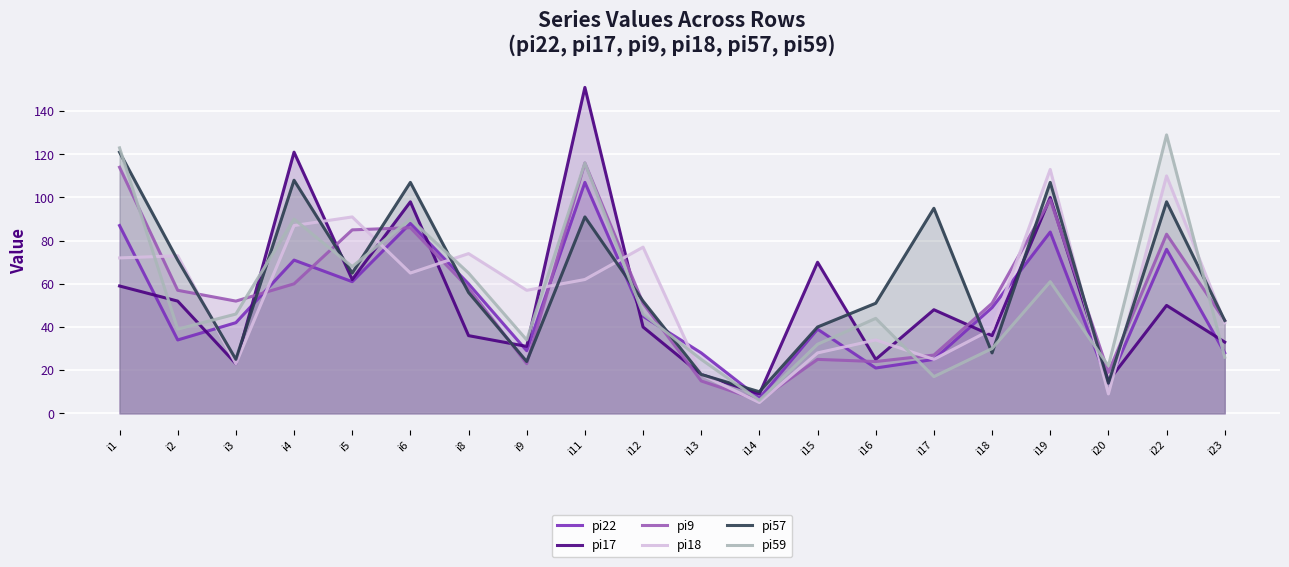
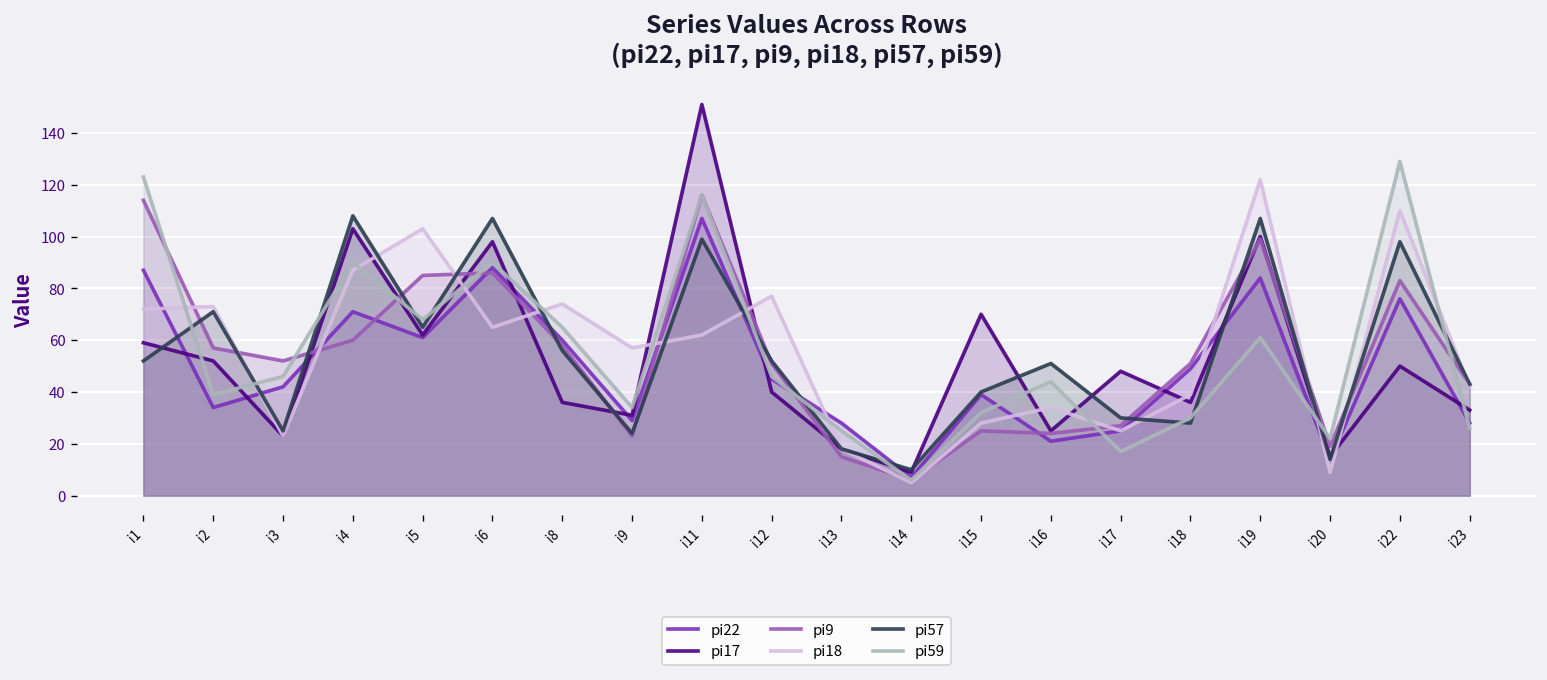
pi57, i1: 121 -> 52
pi17, i4: 121 -> 103
pi18, i5: 91 -> 103
pi57, i11: 91 -> 99
pi57, i17: 95 -> 30
pi18, i19: 113 -> 122
